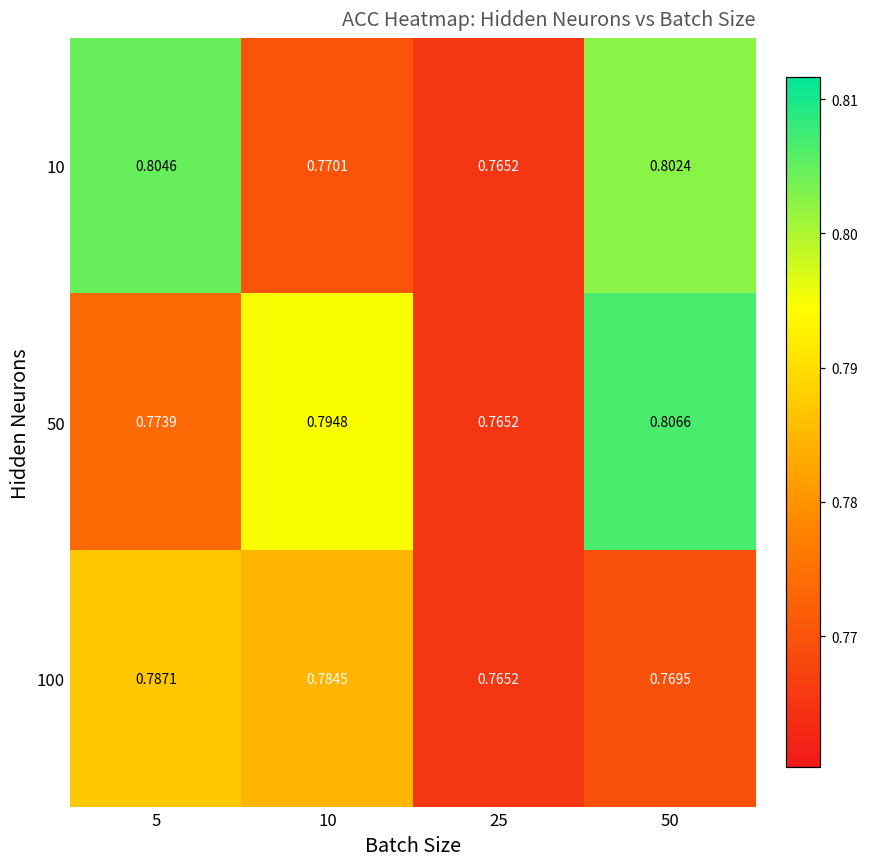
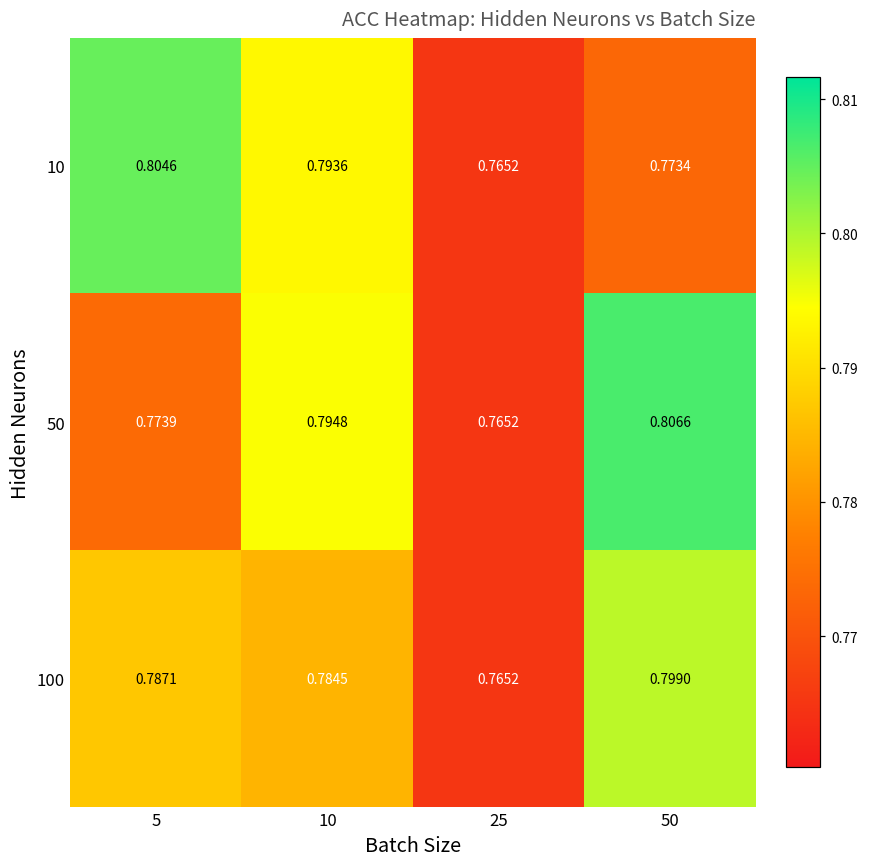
10, 10: 0.7701 -> 0.7936
10, 50: 0.8024 -> 0.7734
100, 50: 0.7695 -> 0.7990
